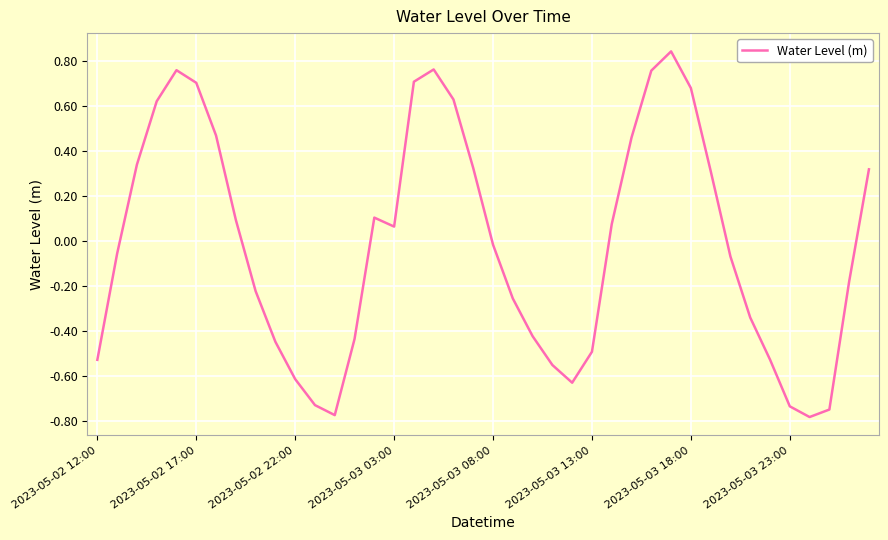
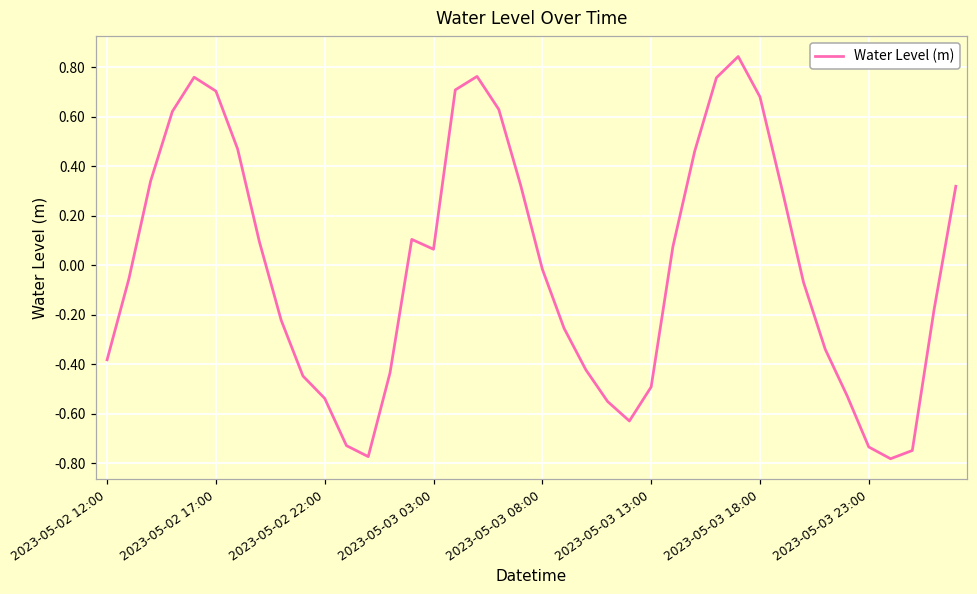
2023-05-02 12:00: -0.53 -> -0.38
2023-05-02 22:00: -0.61 -> -0.54
